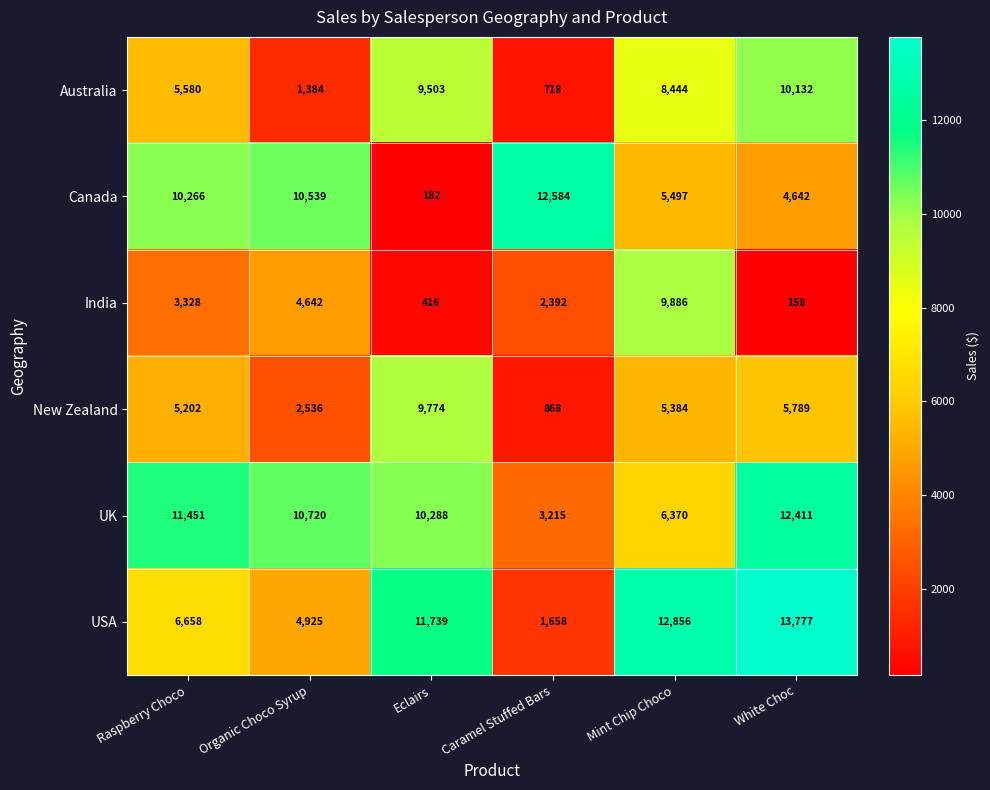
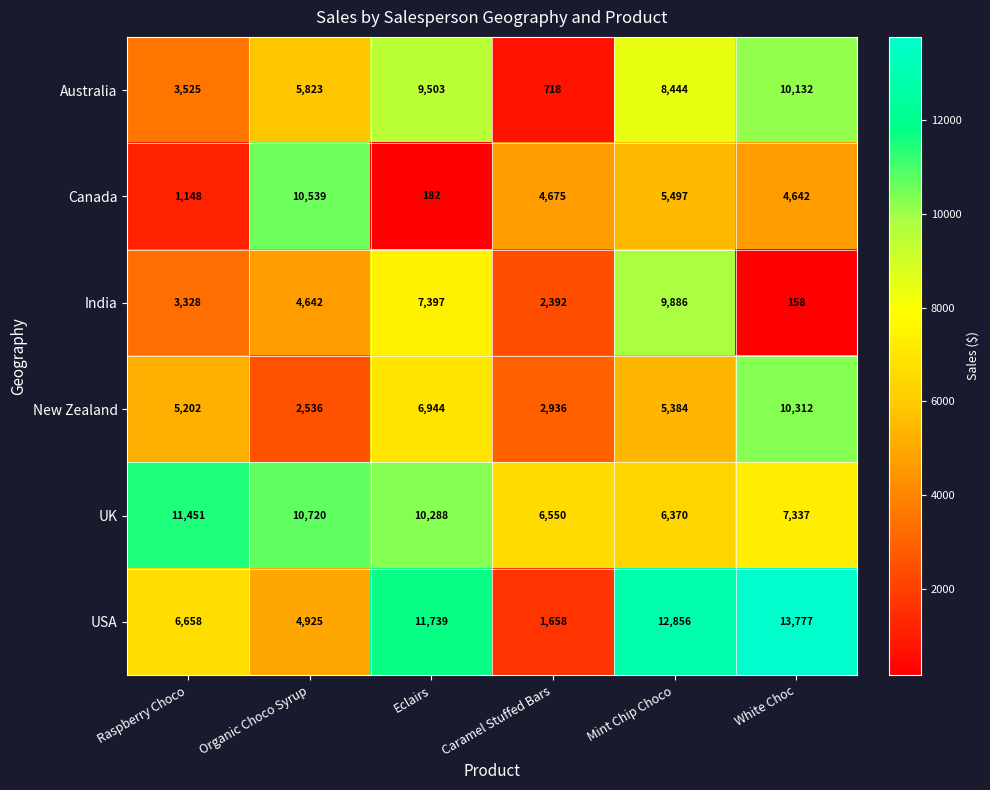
Australia, Raspberry Choco: 5,580 -> 3,525
Australia, Organic Choco Syrup: 1,384 -> 5,823
Canada, Raspberry Choco: 10,266 -> 1,148
Canada, Caramel Stuffed Bars: 12,584 -> 4,675
India, Eclairs: 416 -> 7,397
New Zealand, Eclairs: 9,774 -> 6,944
New Zealand, Caramel Stuffed Bars: 868 -> 2,936
New Zealand, White Choc: 5,789 -> 10,312
UK, Caramel Stuffed Bars: 3,215 -> 6,550
UK, White Choc: 12,411 -> 7,337
